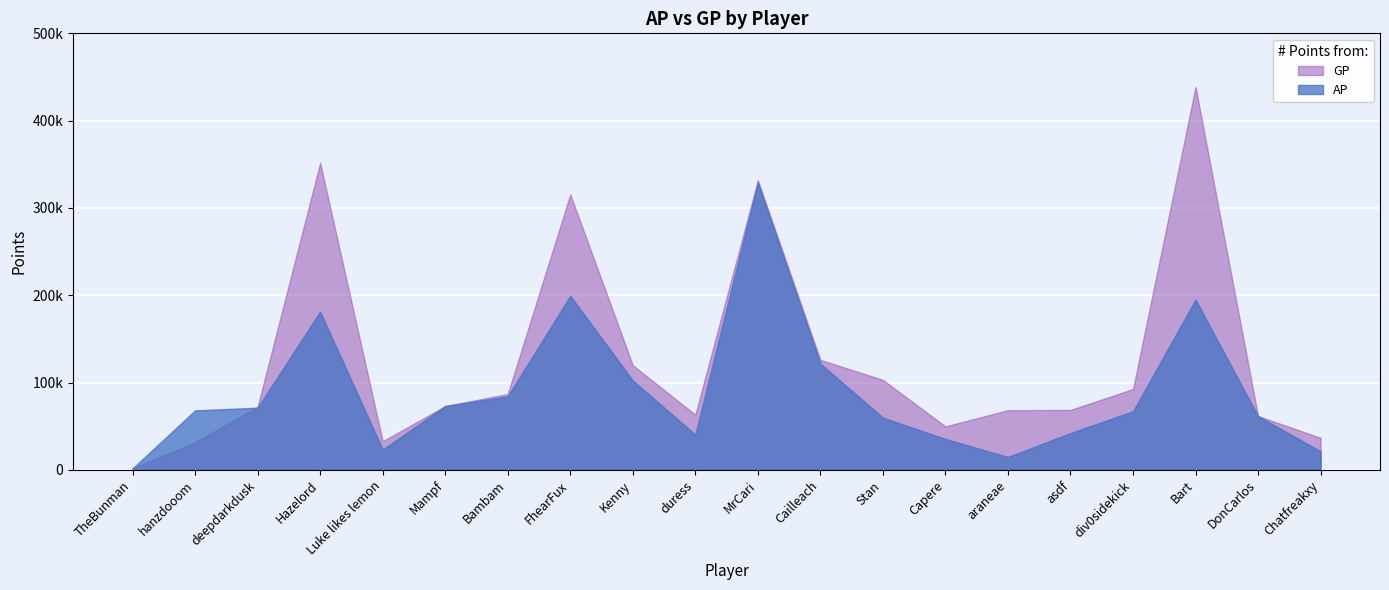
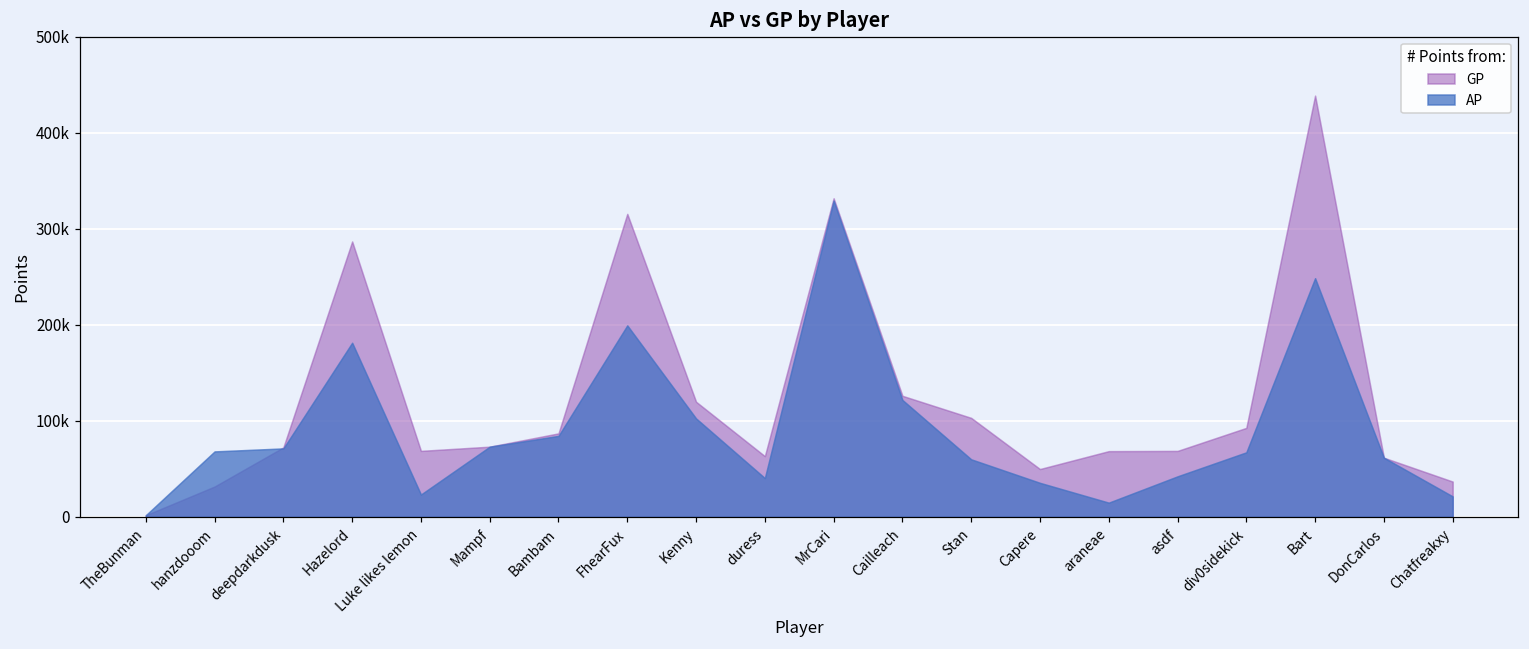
GP, Hazelord: 350000 -> 290000
GP, Luke likes lemon: 30000 -> 70000
AP, Bart: 200000 -> 250000
